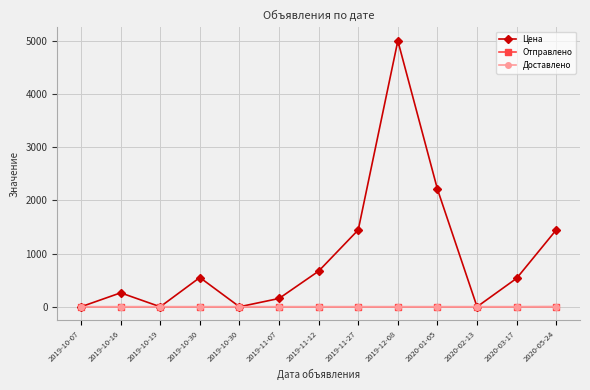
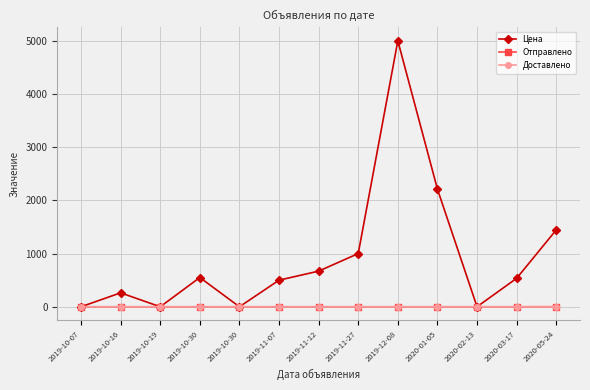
Цена, 2019-11-07: 200 -> 500
Цена, 2019-11-27: 1400 -> 1000
